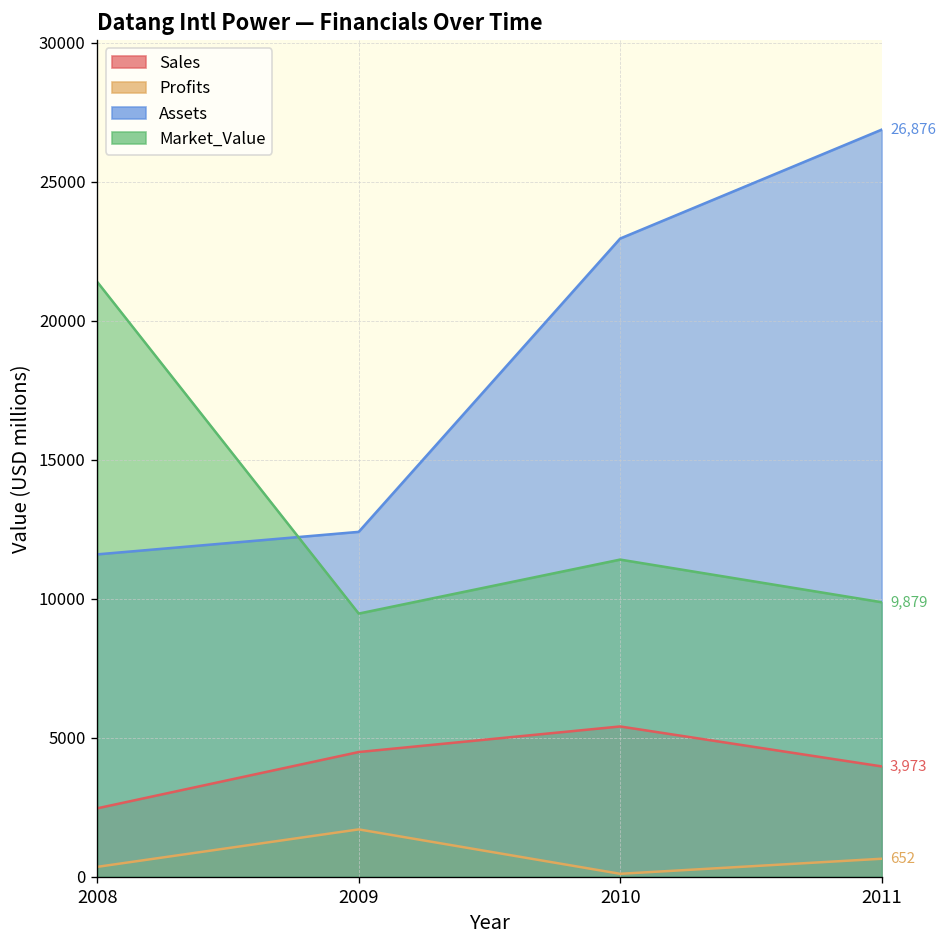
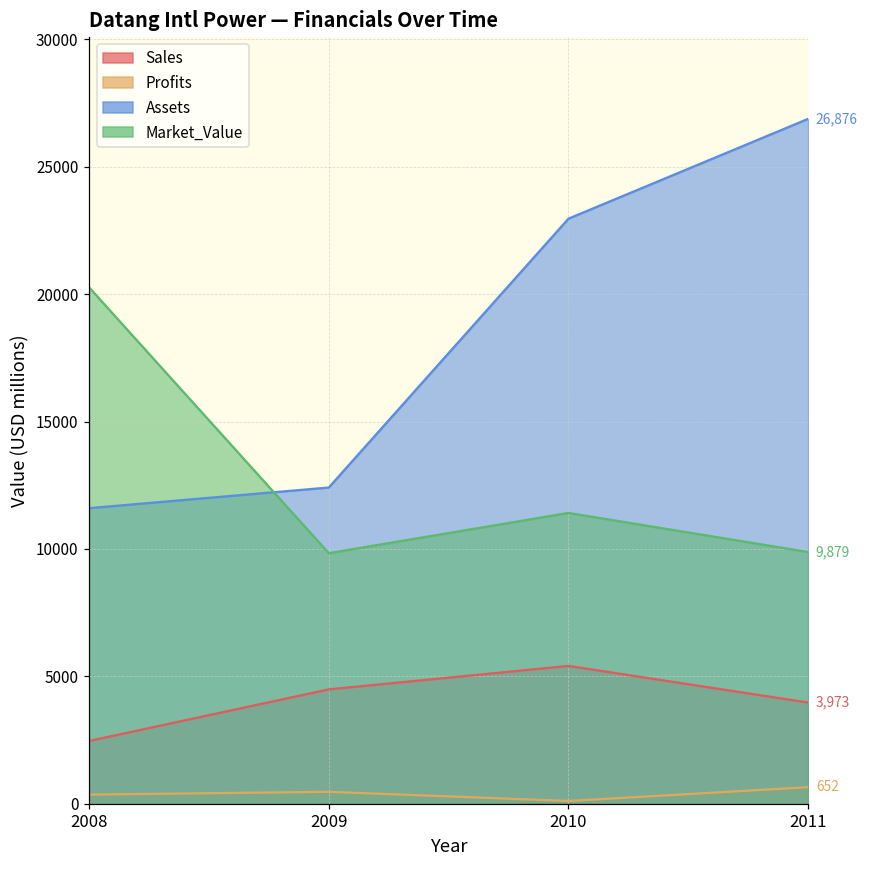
Market_Value, 2008: 21400 -> 20300
Profits, 2009: 1700 -> 500
Market_Value, 2009: 9500 -> 9800
